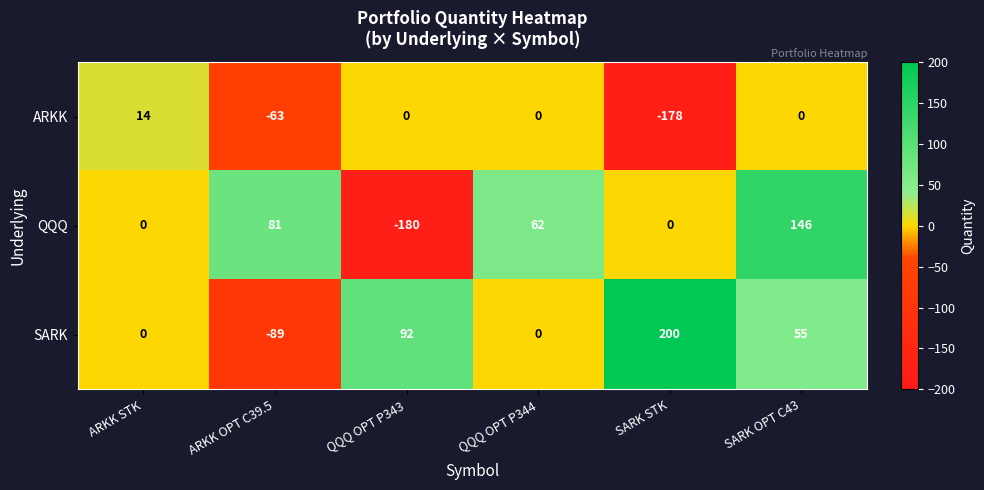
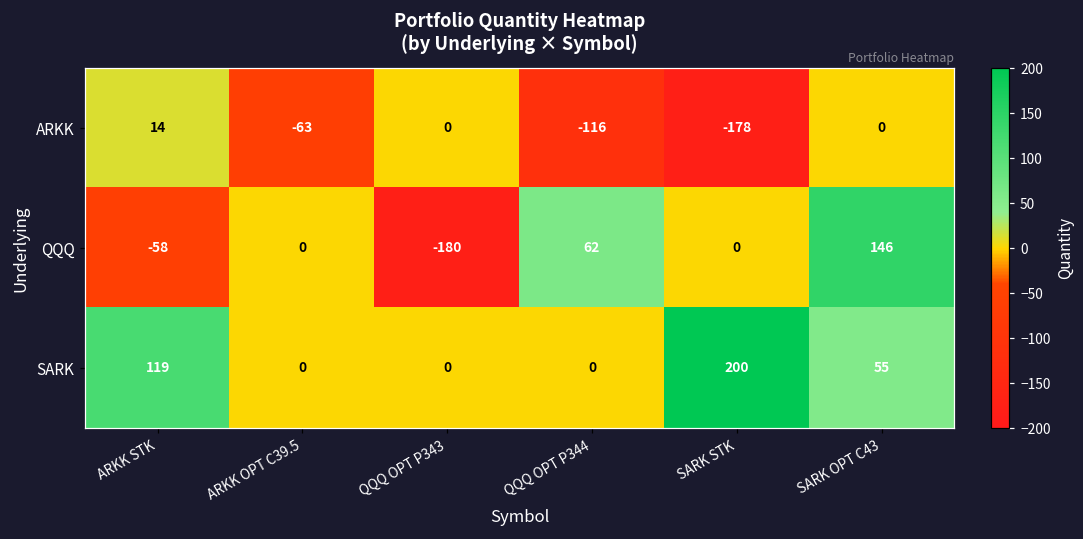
ARKK, QQQ OPT P344: 0 -> -116
QQQ, ARKK STK: 0 -> -58
QQQ, ARKK OPT C39.5: 81 -> 0
SARK, ARKK STK: 0 -> 119
SARK, ARKK OPT C39.5: -89 -> 0
SARK, QQQ OPT P343: 92 -> 0
